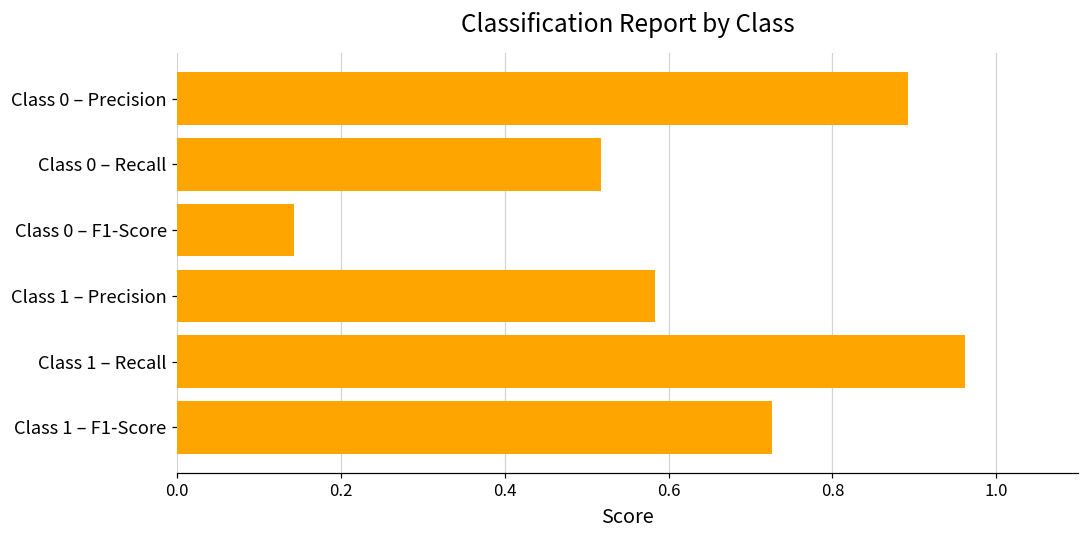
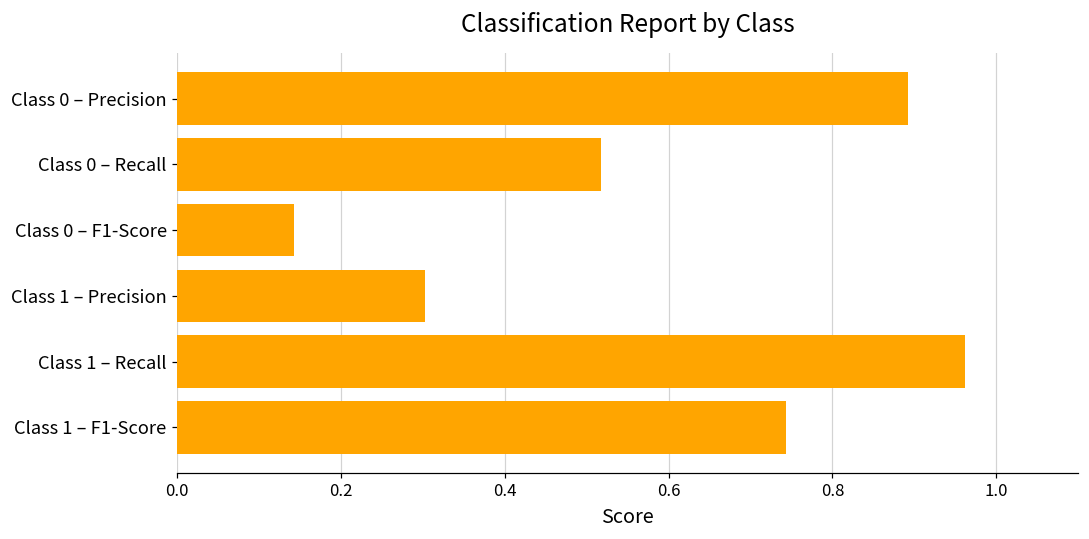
Class 1 – Precision: 0.58 -> 0.30
Class 1 – F1-Score: 0.73 -> 0.74
